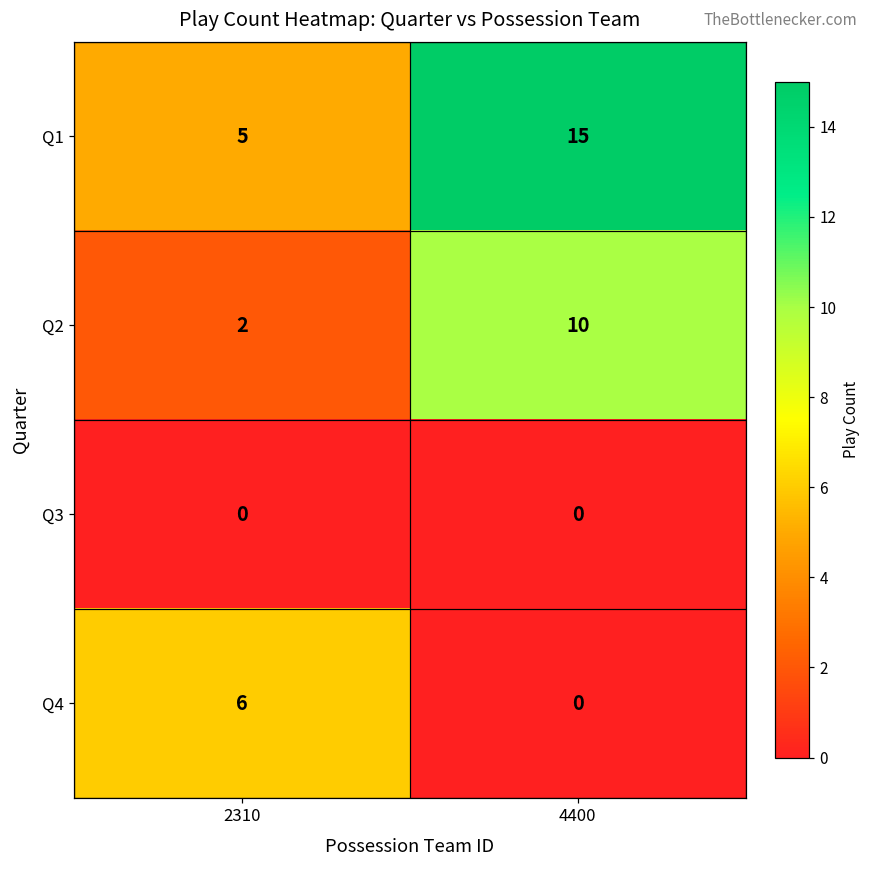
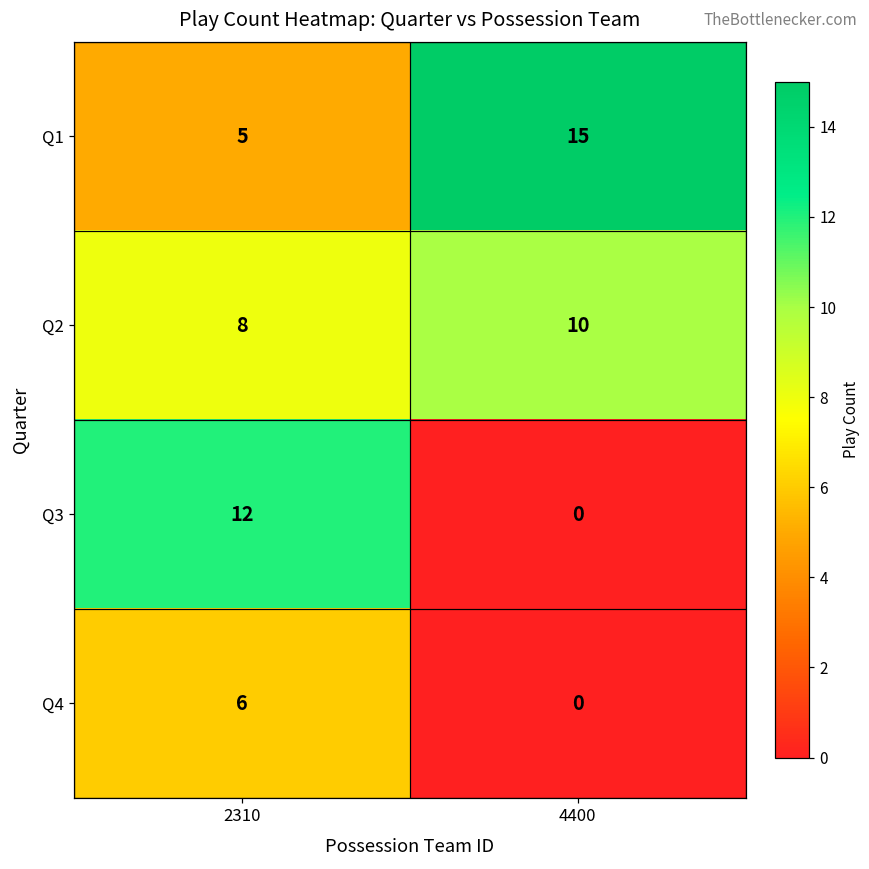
Q2, 2310: 2 -> 8
Q3, 2310: 0 -> 12
